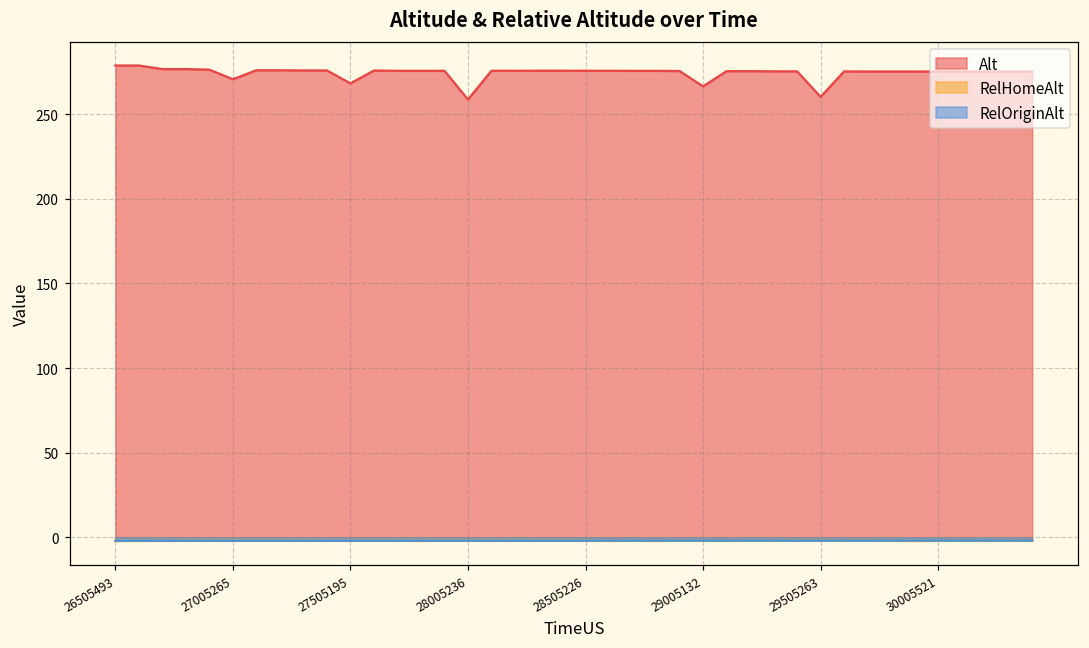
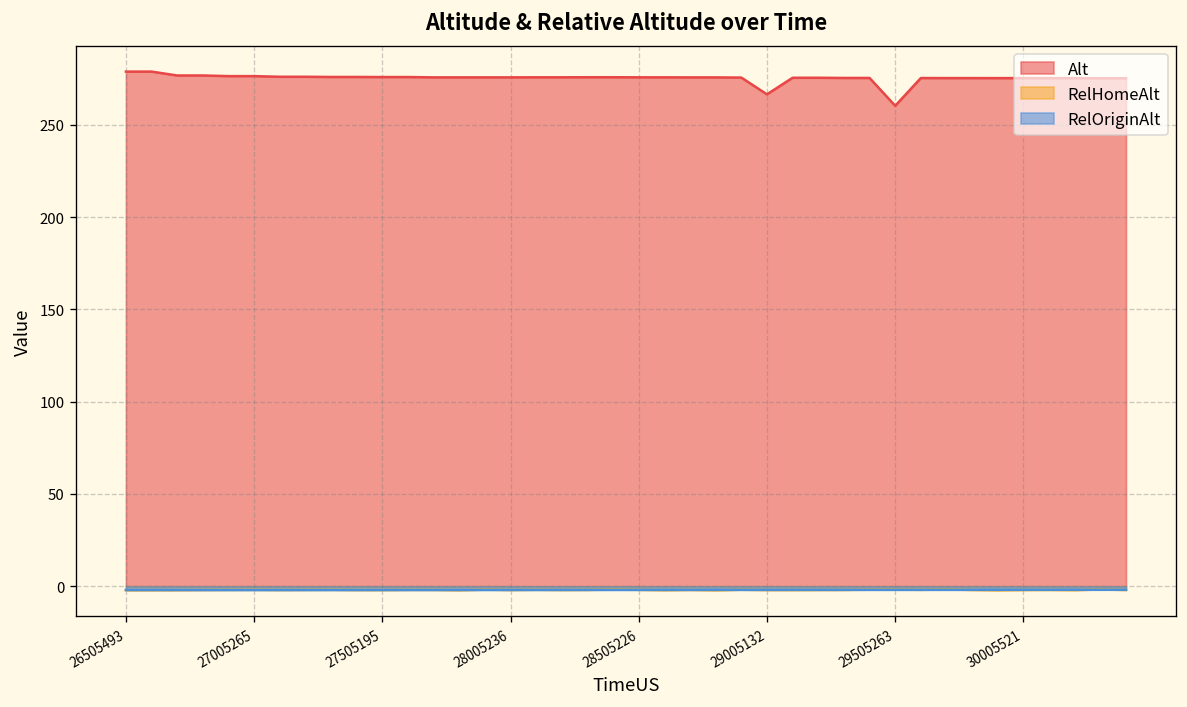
Alt, 27005265: 271 -> 276
Alt, 27505195: 268 -> 276
Alt, 28005236: 259 -> 276
